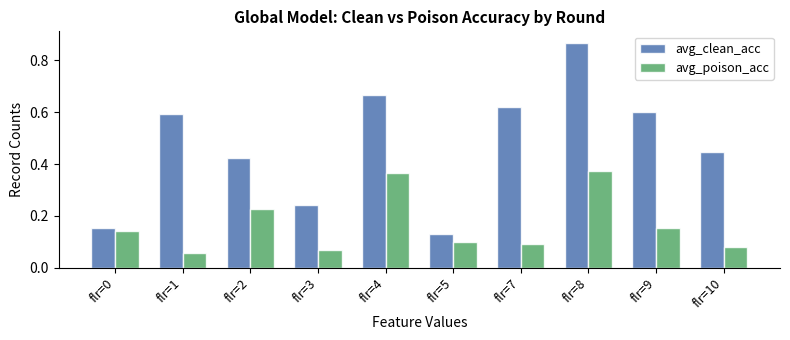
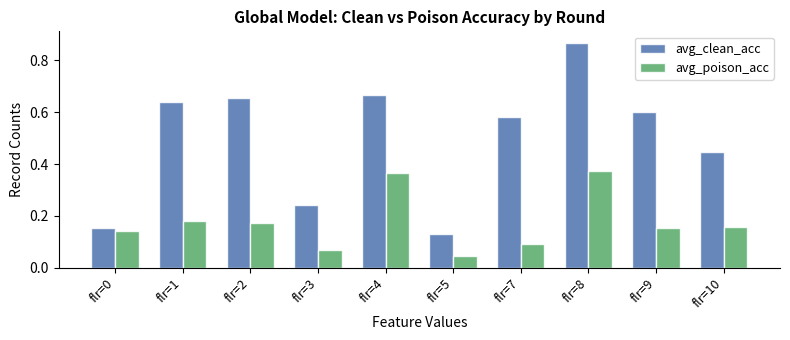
avg_clean_acc, flr=1: 0.59 -> 0.64
avg_poison_acc, flr=1: 0.06 -> 0.18
avg_clean_acc, flr=2: 0.42 -> 0.65
avg_poison_acc, flr=2: 0.23 -> 0.17
avg_poison_acc, flr=5: 0.10 -> 0.05
avg_clean_acc, flr=7: 0.62 -> 0.58
avg_poison_acc, flr=10: 0.08 -> 0.16
